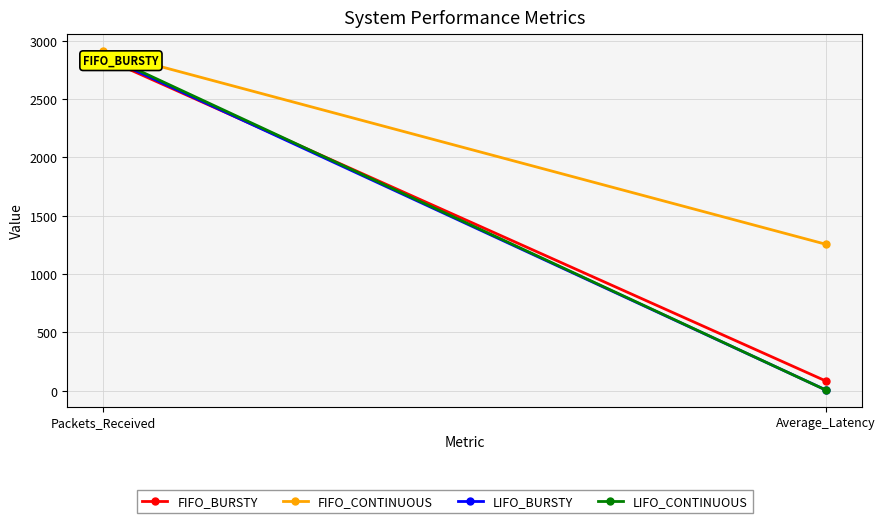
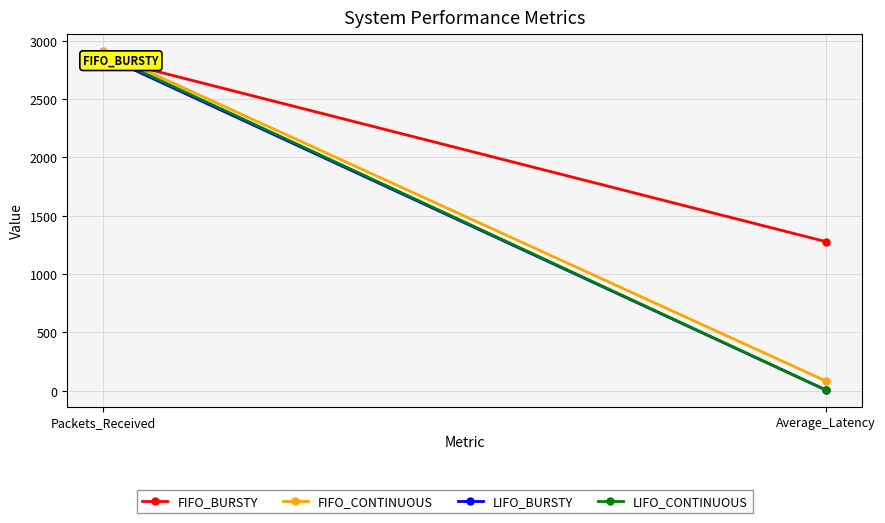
FIFO_BURSTY, Average_Latency: 80 -> 1280
FIFO_CONTINUOUS, Average_Latency: 1260 -> 80
